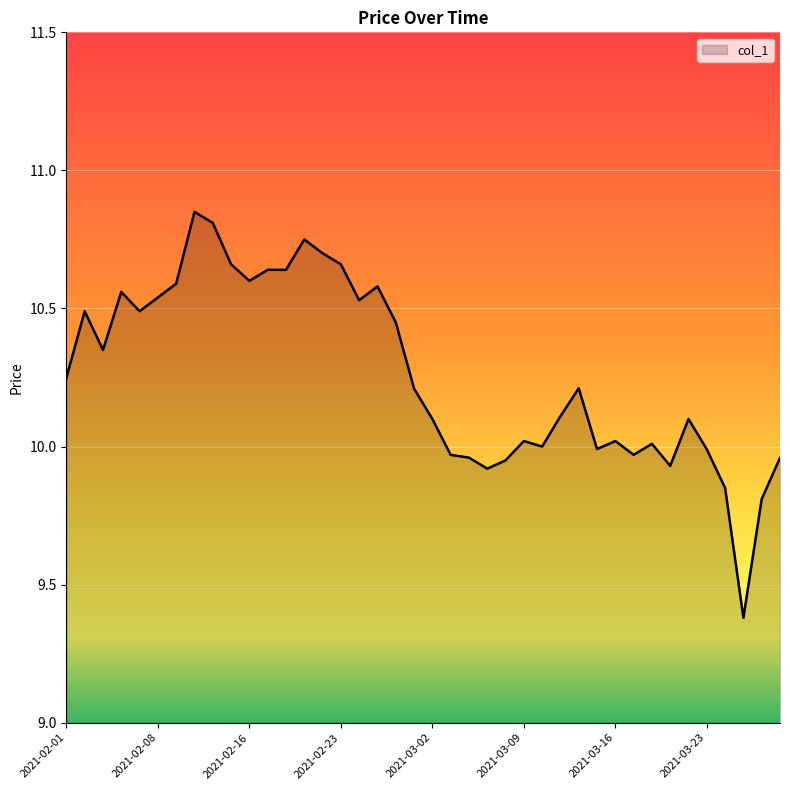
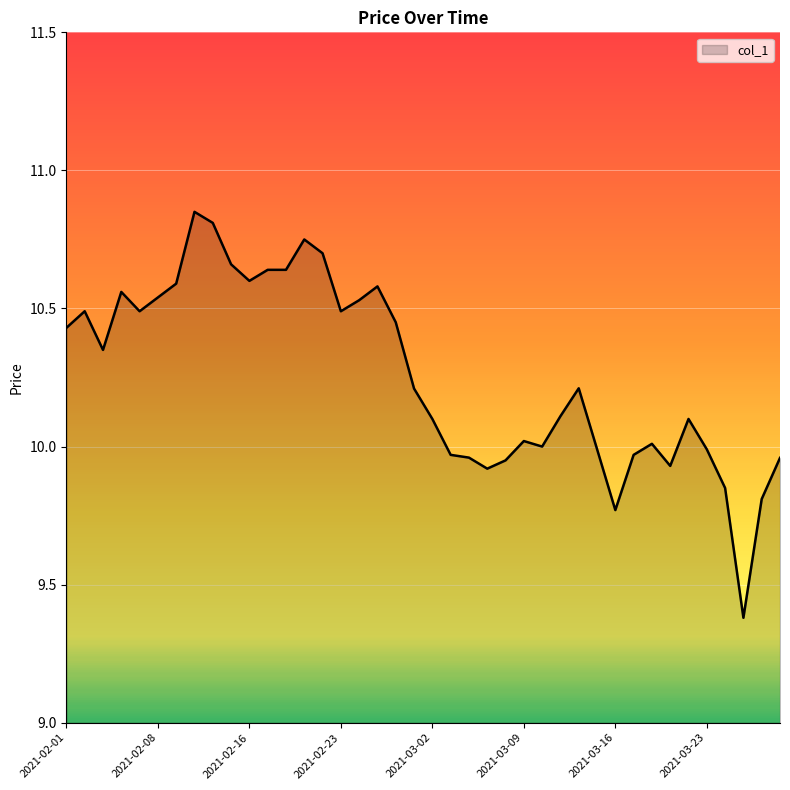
2021-02-01: 10.25 -> 10.43
2021-02-23: 10.66 -> 10.49
2021-03-16: 10.02 -> 9.77
